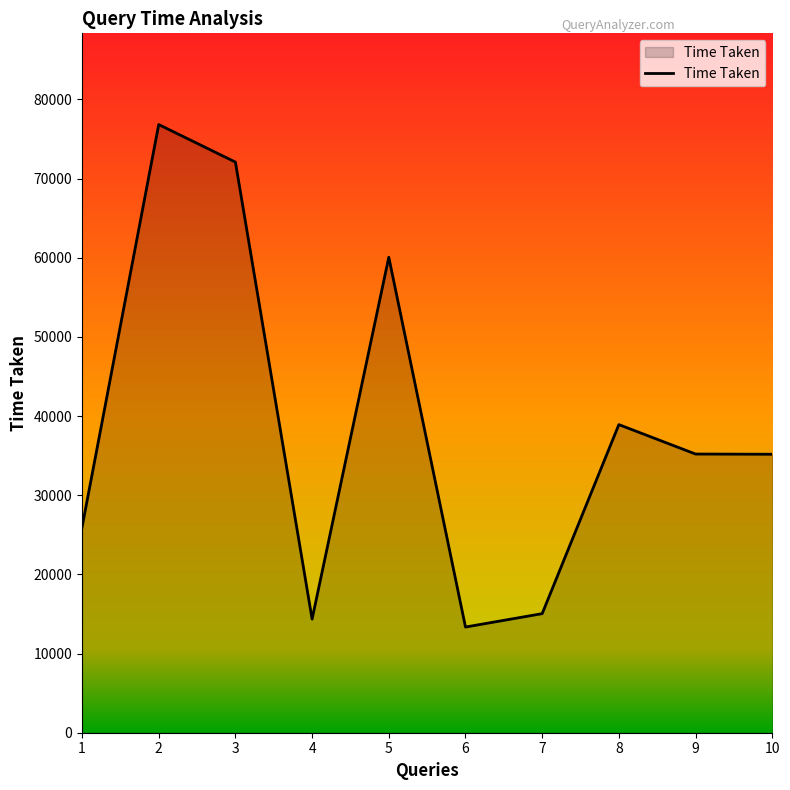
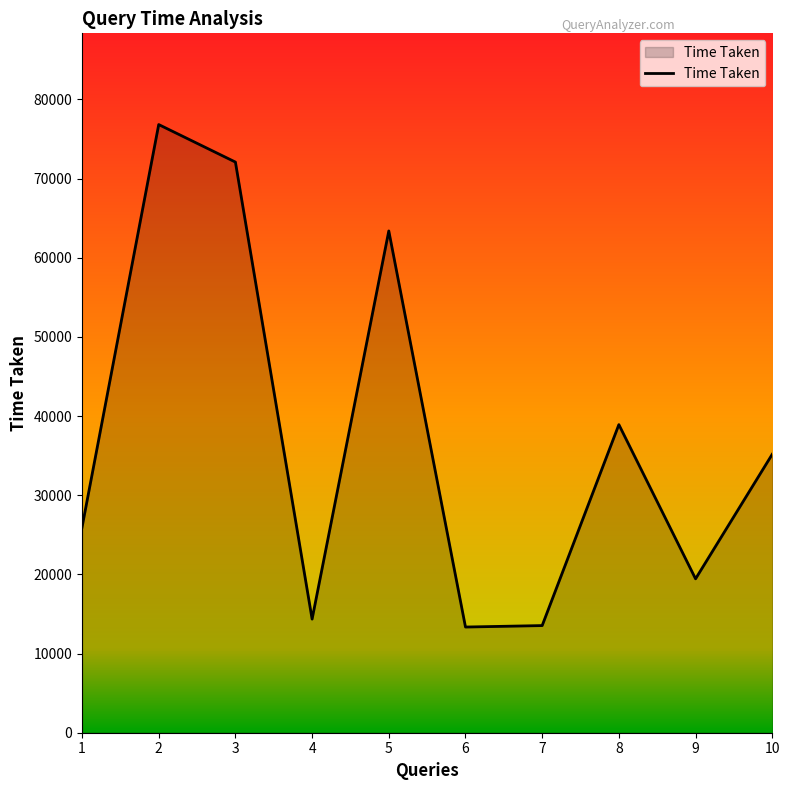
5: 60000 -> 63000
7: 15000 -> 14000
9: 35000 -> 19000
